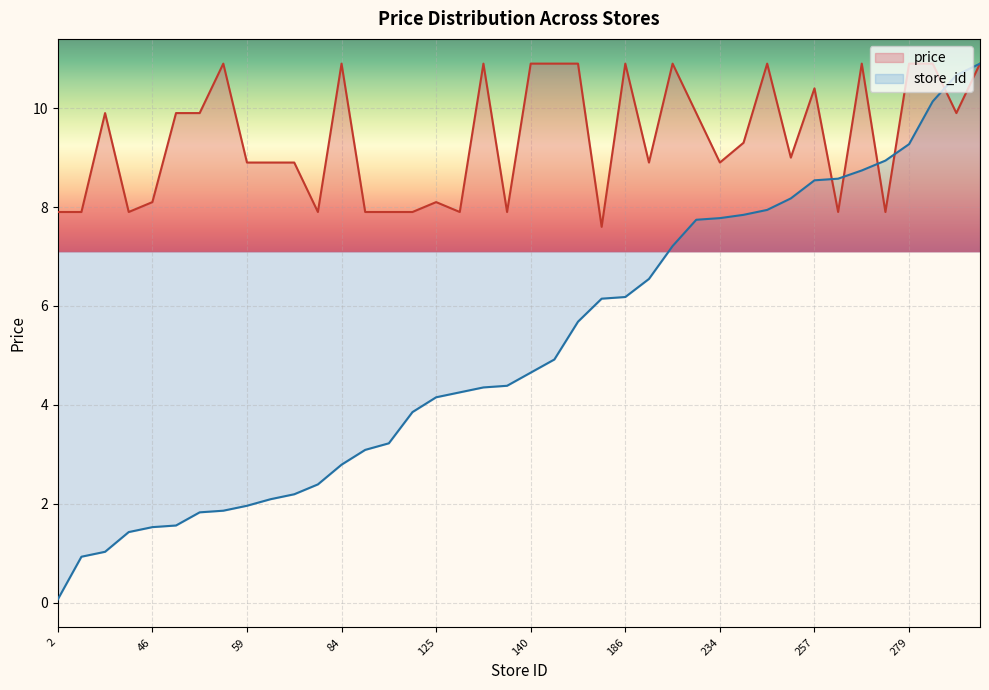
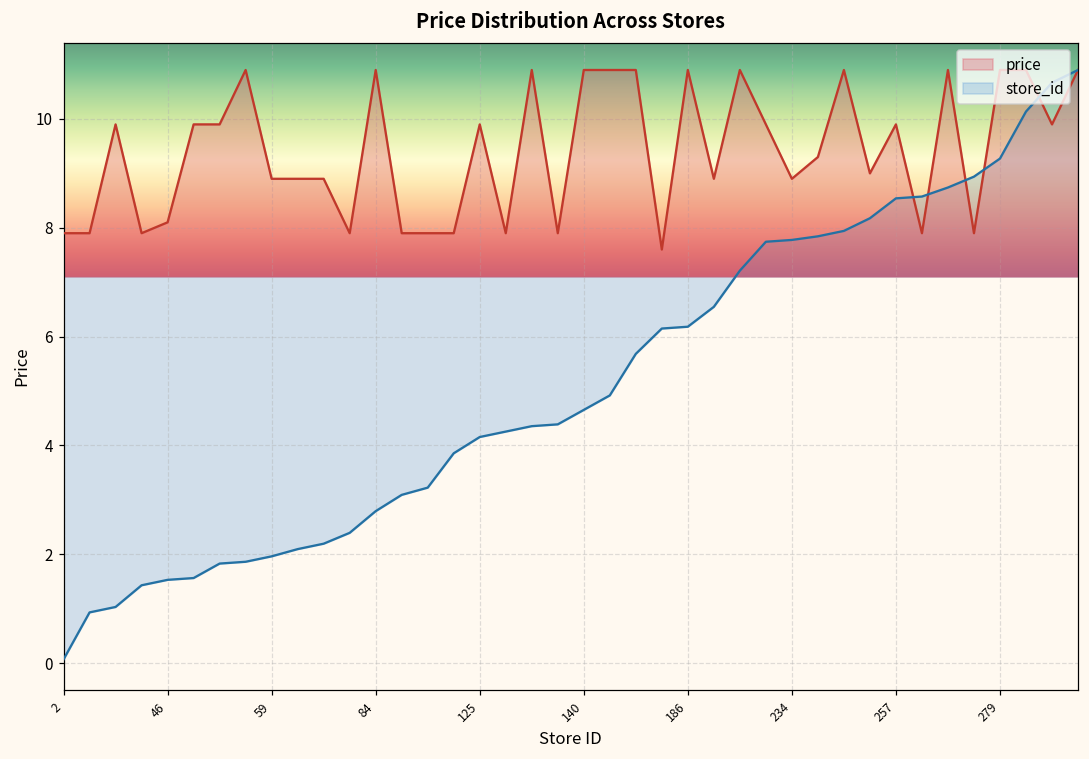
price, 125: 8.1 -> 9.9
price, 257: 10.4 -> 9.9
